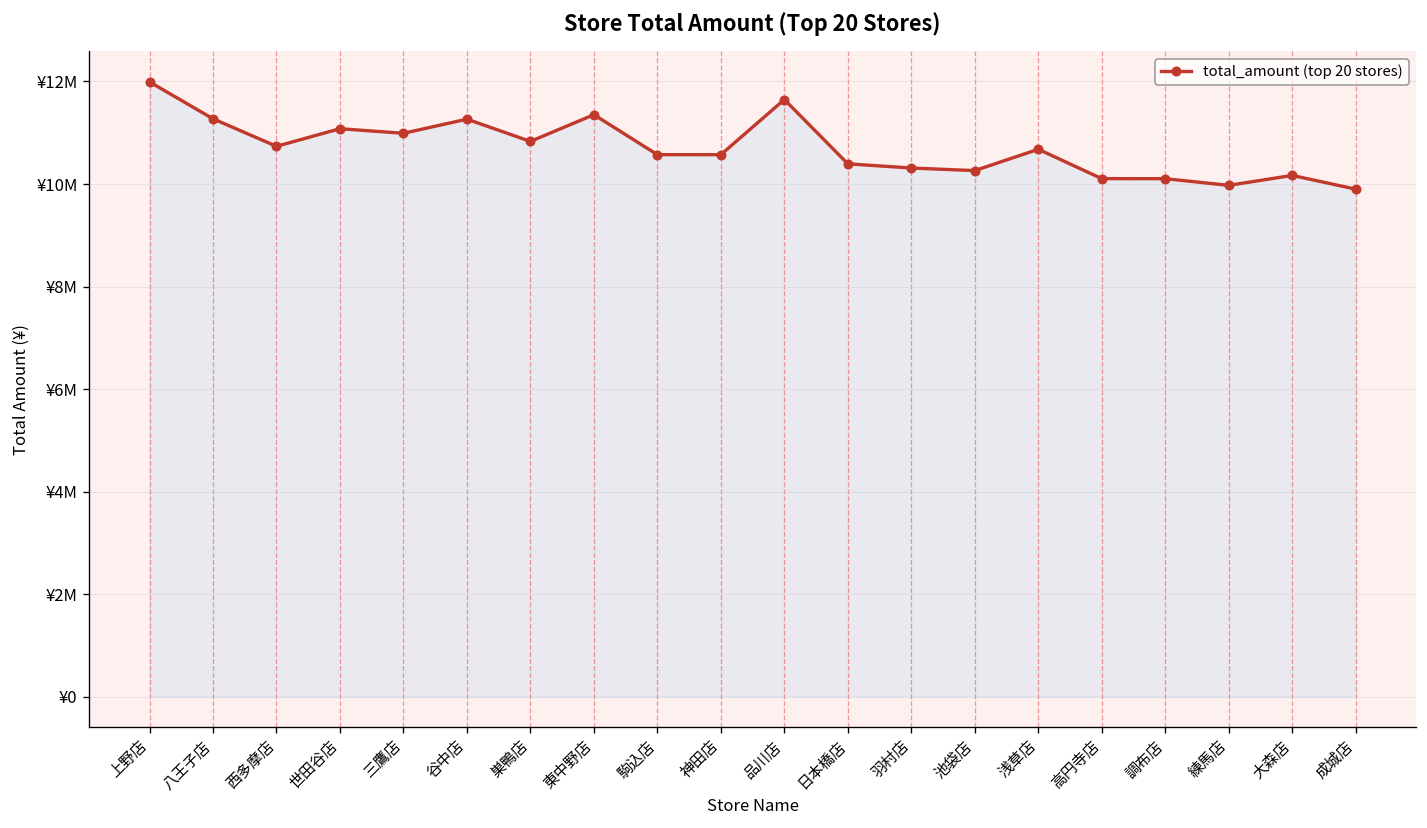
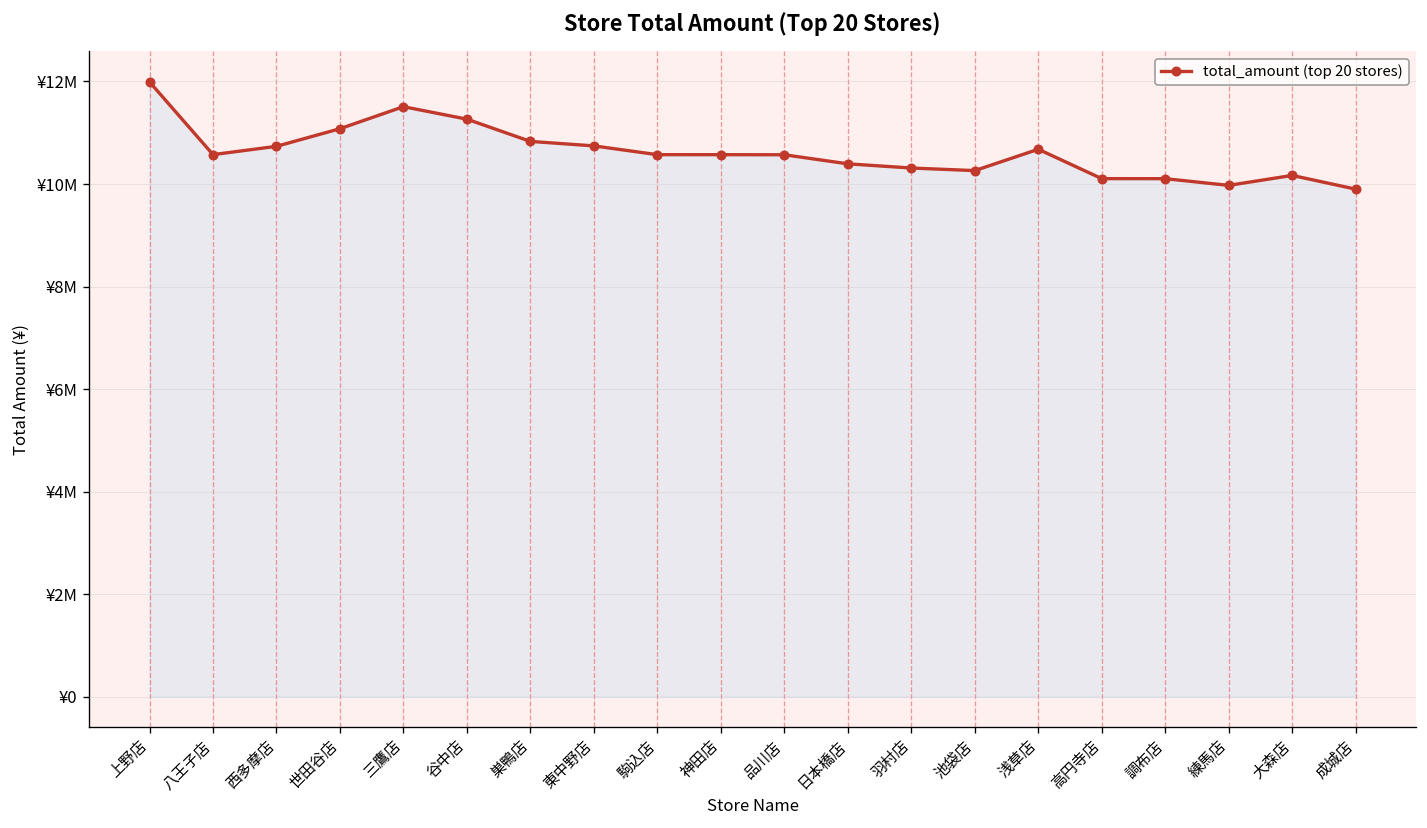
八王子店: ¥11300000 -> ¥10600000
三鷹店: ¥11000000 -> ¥11500000
東中野店: ¥11400000 -> ¥10700000
品川店: ¥11600000 -> ¥10600000
